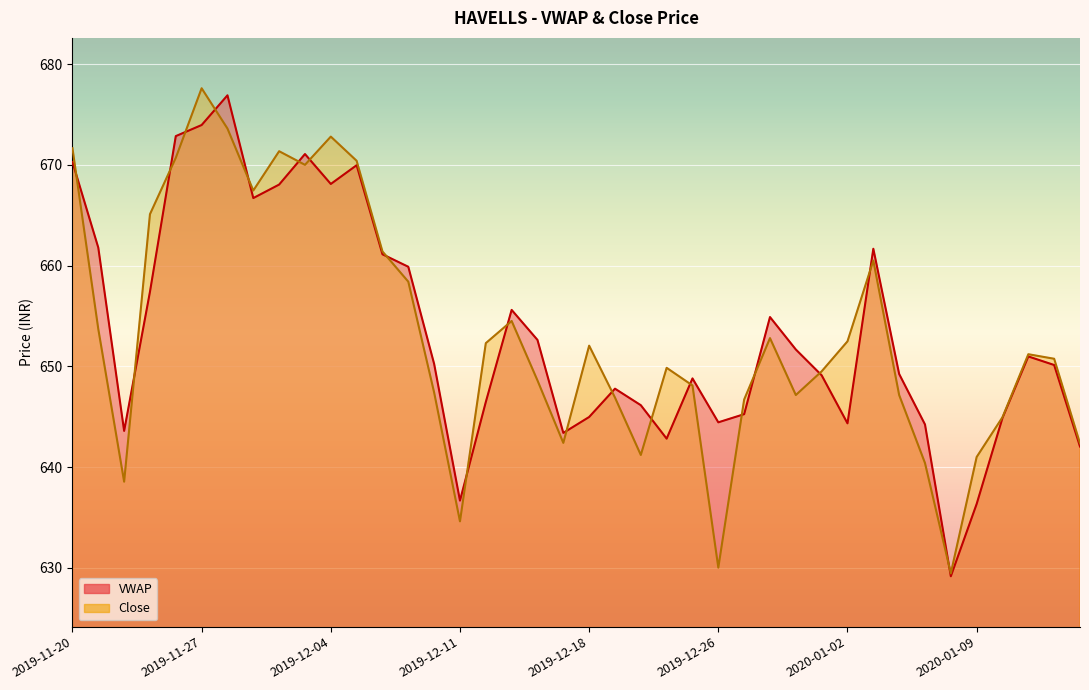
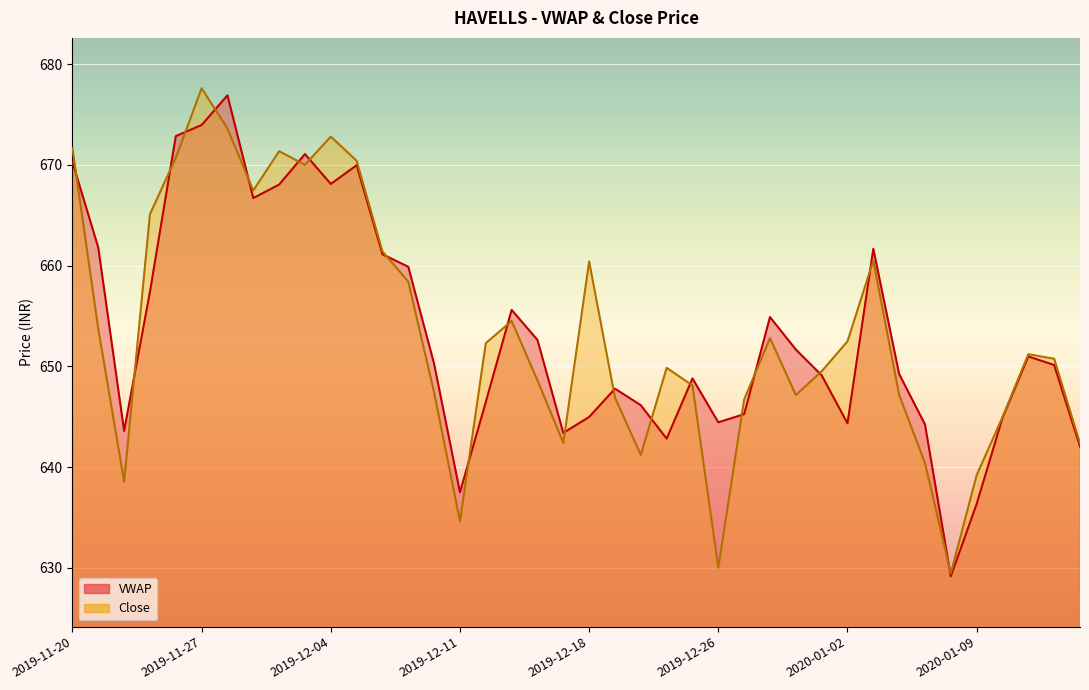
VWAP, 2019-12-11: 636.7 -> 637.5
Close, 2019-12-18: 652.1 -> 660.4
Close, 2020-01-09: 641.0 -> 639.2
